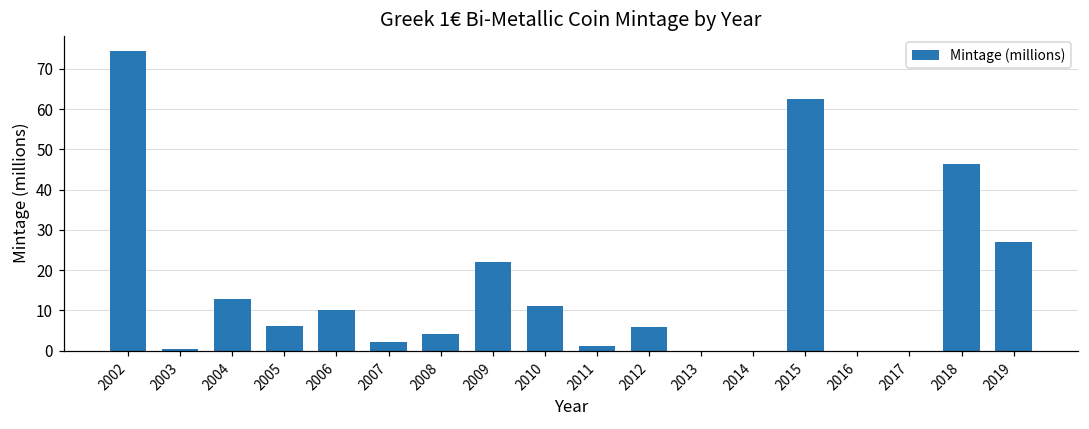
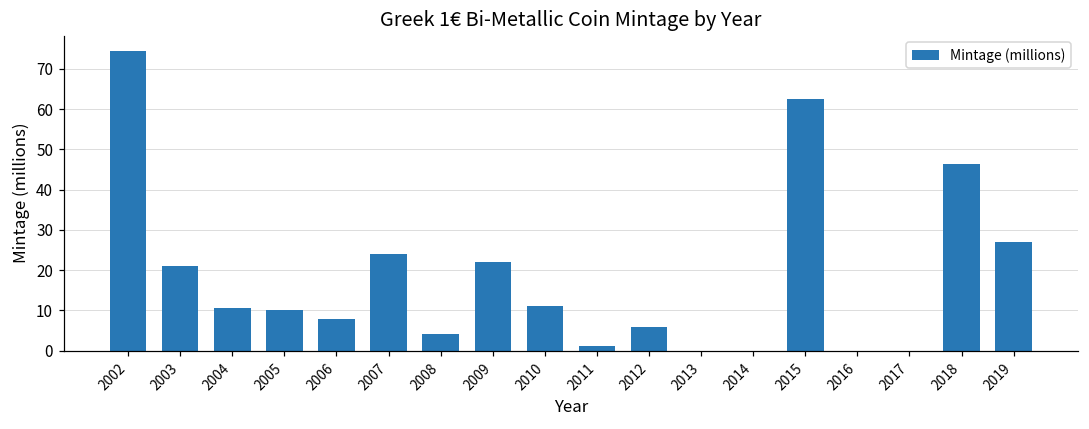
2003: 0 -> 21
2004: 13 -> 11
2005: 6 -> 10
2006: 10 -> 8
2007: 2 -> 24
